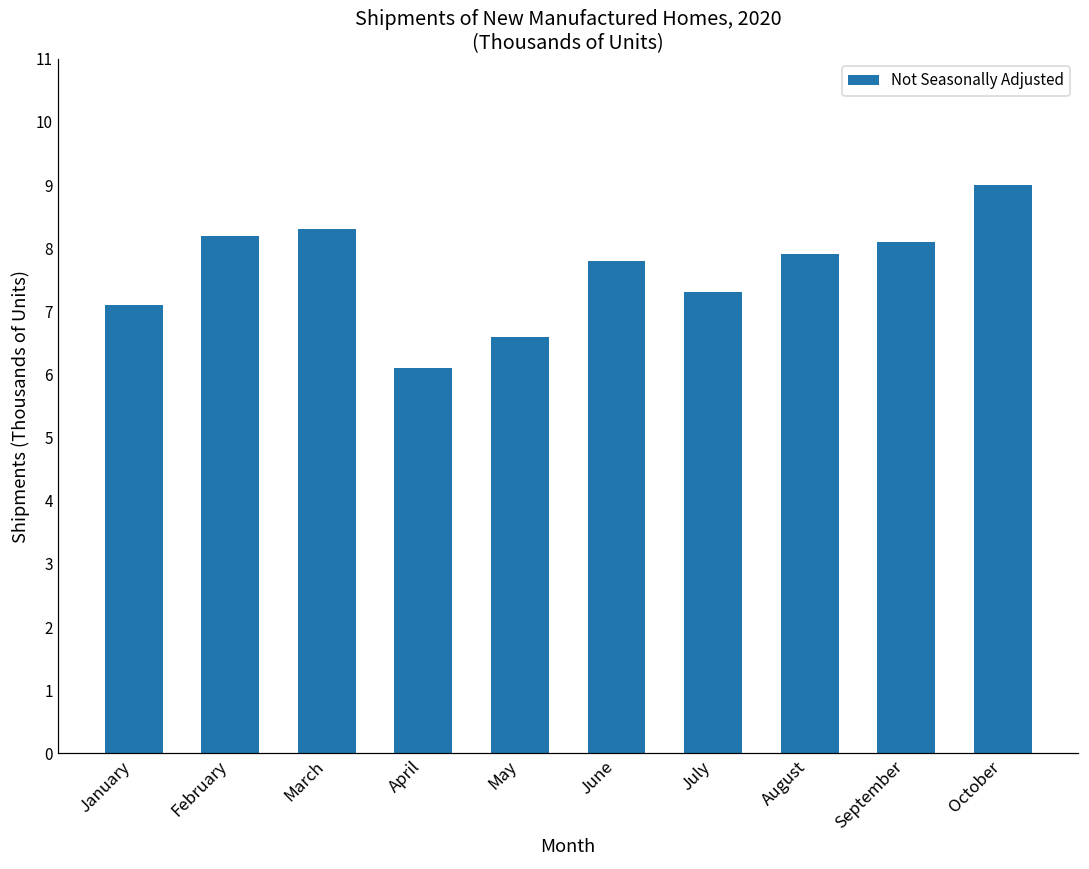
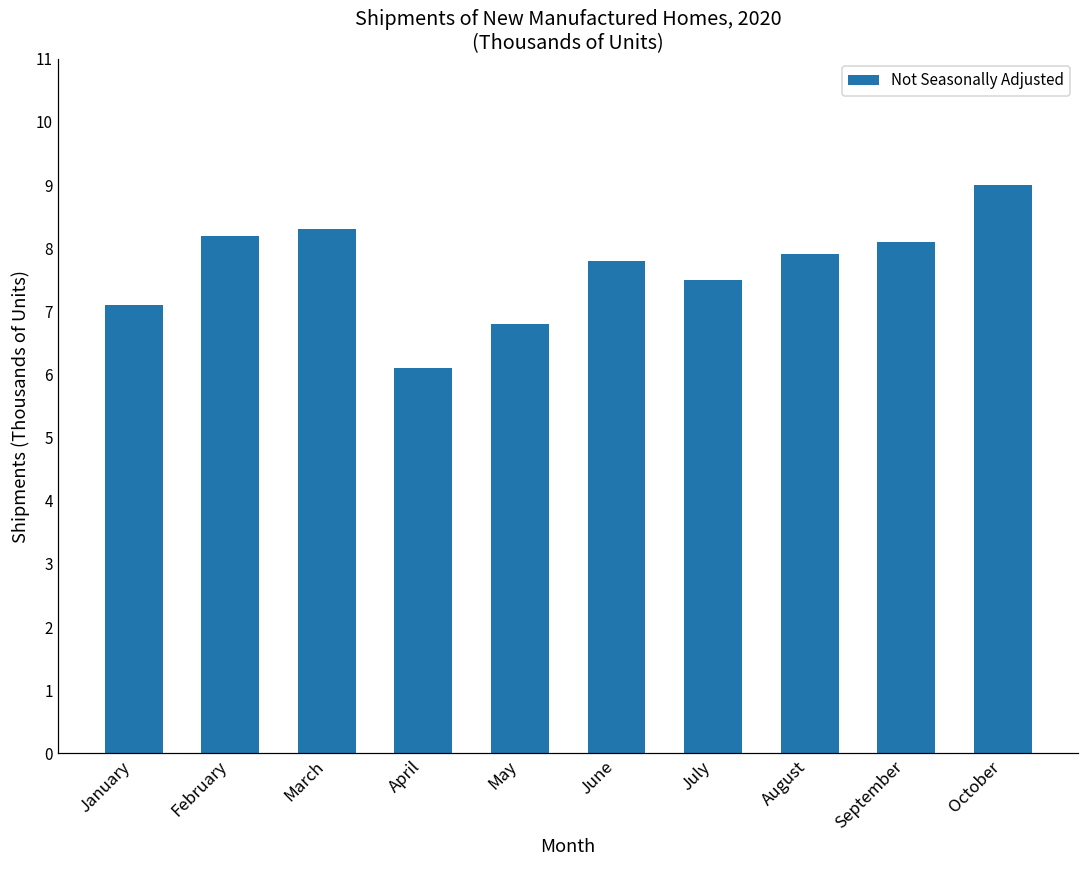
May: 6.6 -> 6.8
July: 7.3 -> 7.5
